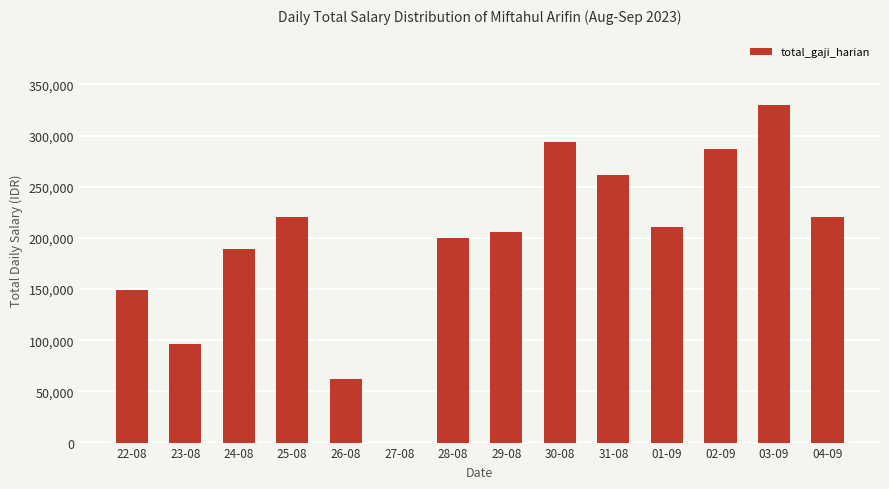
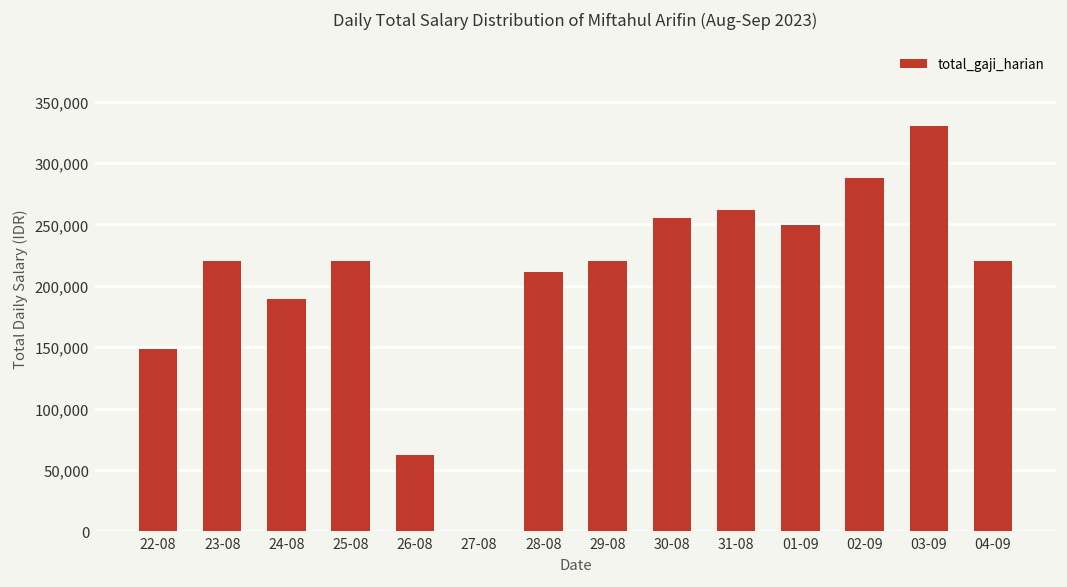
23-08: 96,000 -> 220,000
28-08: 200,000 -> 211,000
29-08: 206,000 -> 220,000
30-08: 293,000 -> 255,000
01-09: 211,000 -> 249,000
